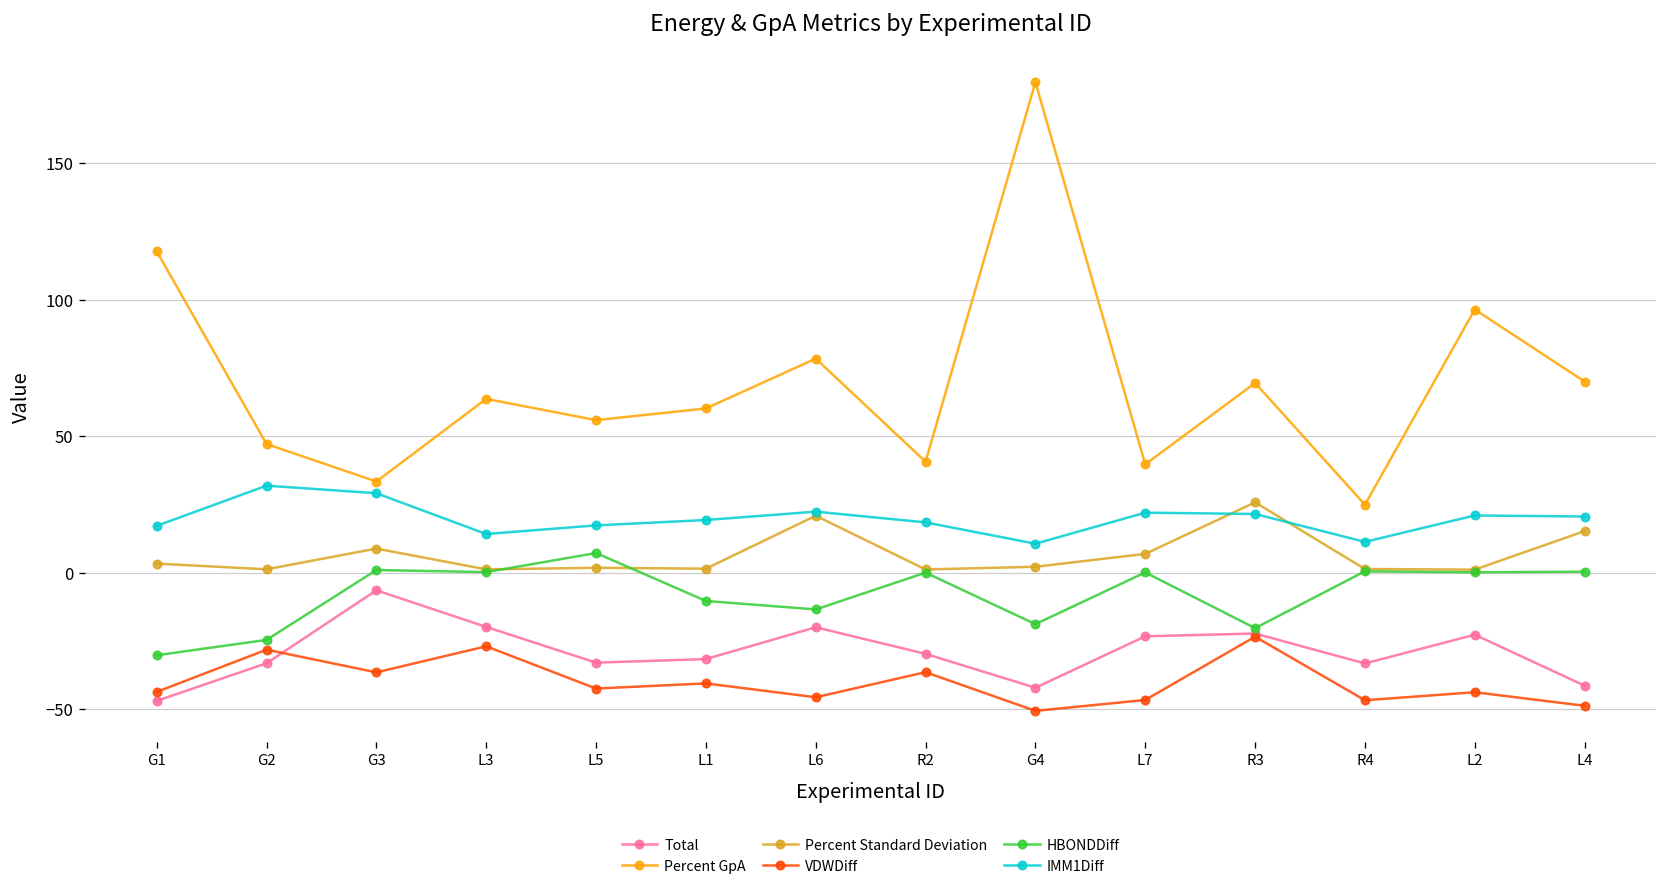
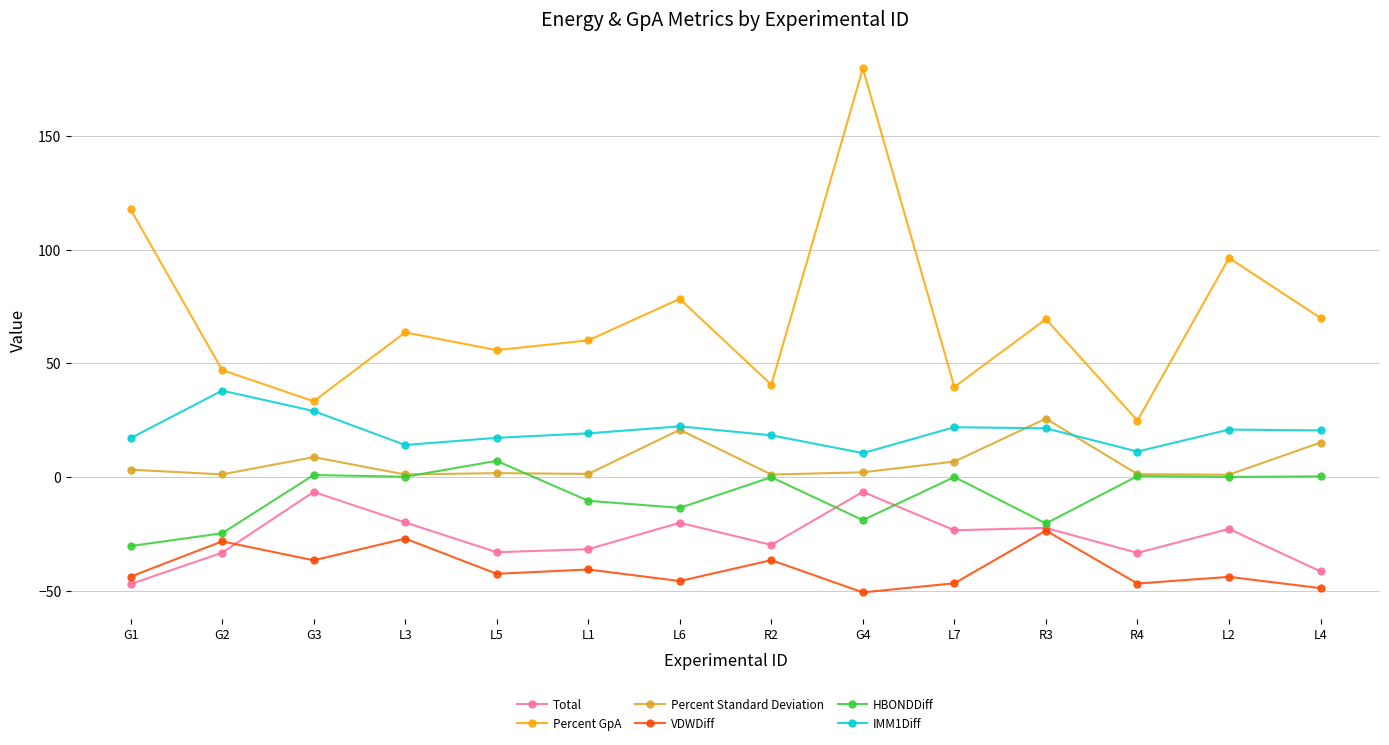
IMM1Diff, G2: 32 -> 38
Total, G4: -42 -> -6
